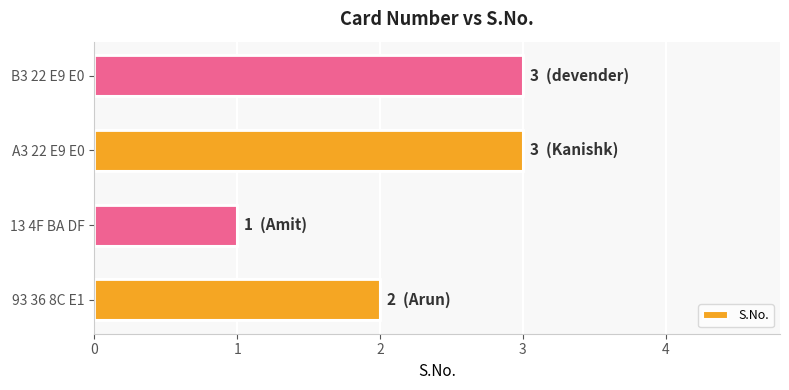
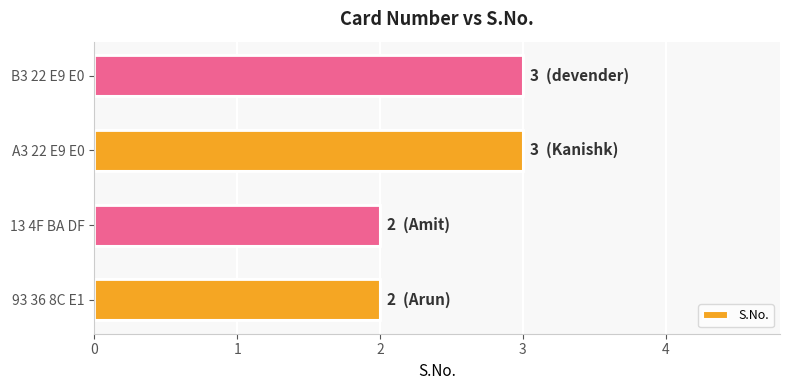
13 4F BA DF: 1 -> 2
